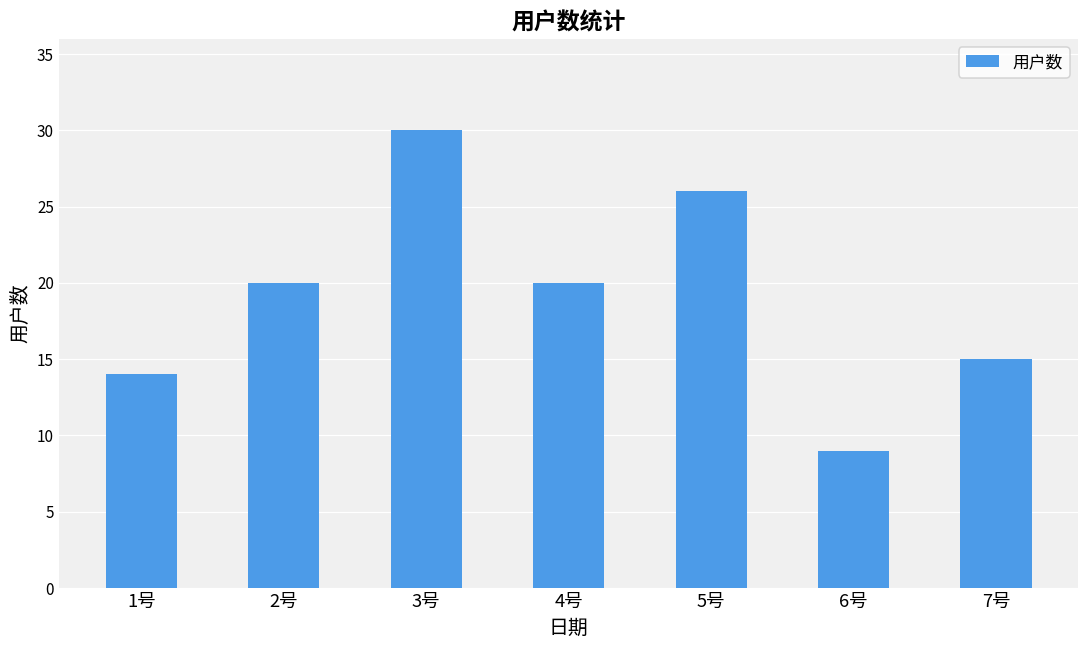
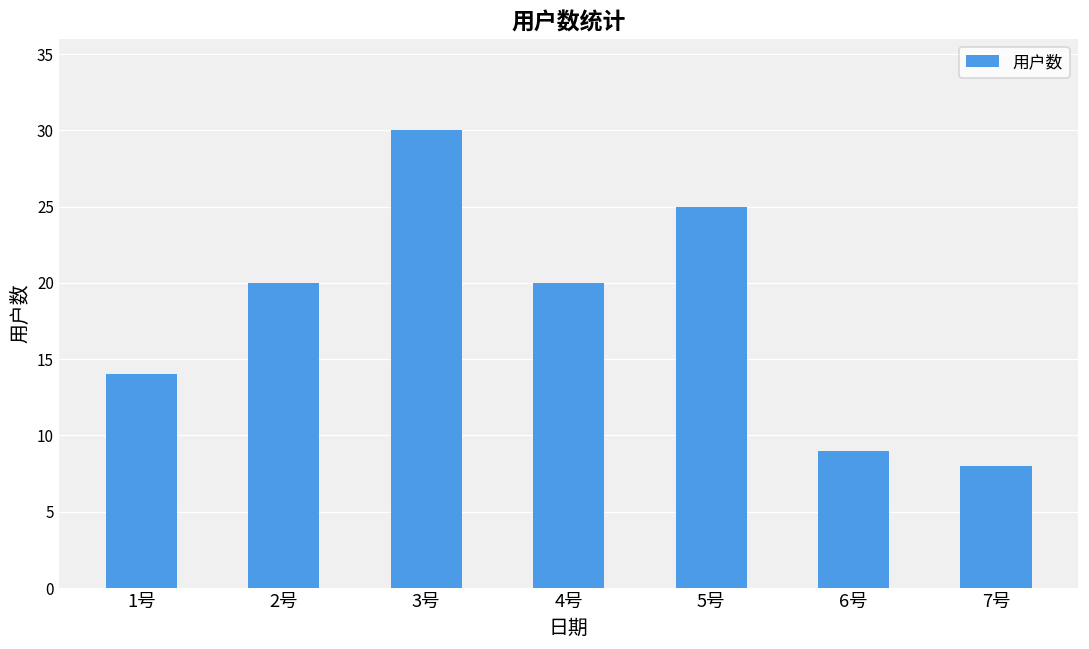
5号: 26 -> 25
7号: 15 -> 8
